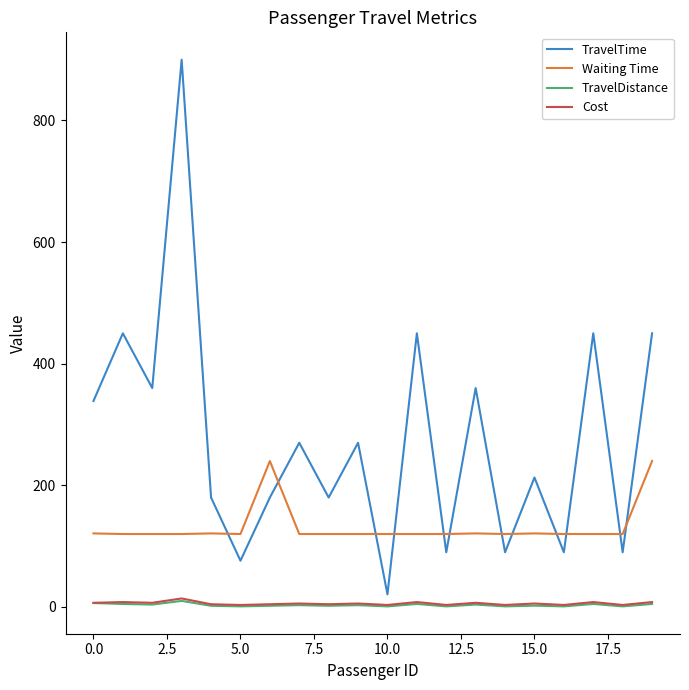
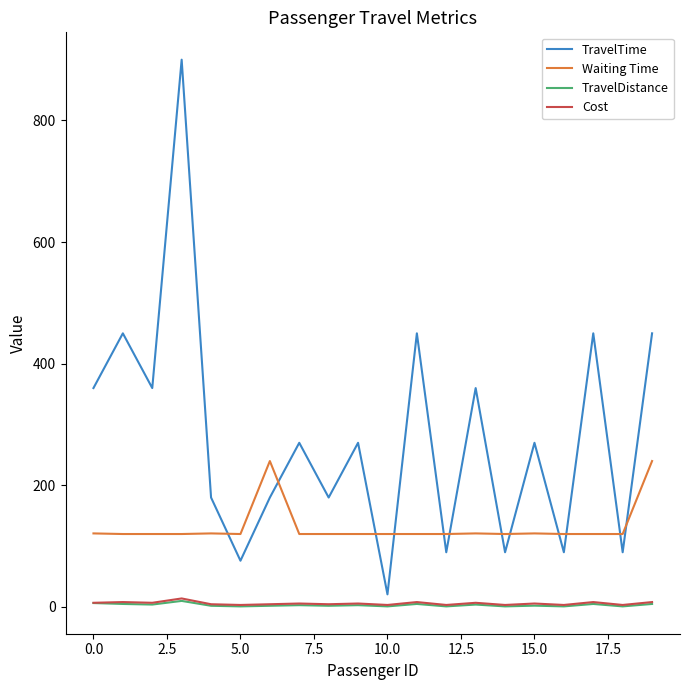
TravelTime, 0.0: 340 -> 360
TravelTime, 15.0: 210 -> 270
